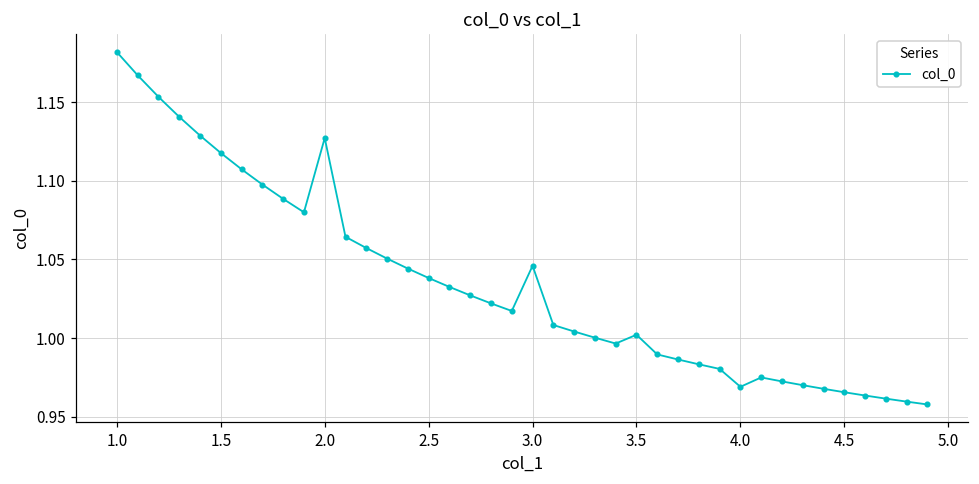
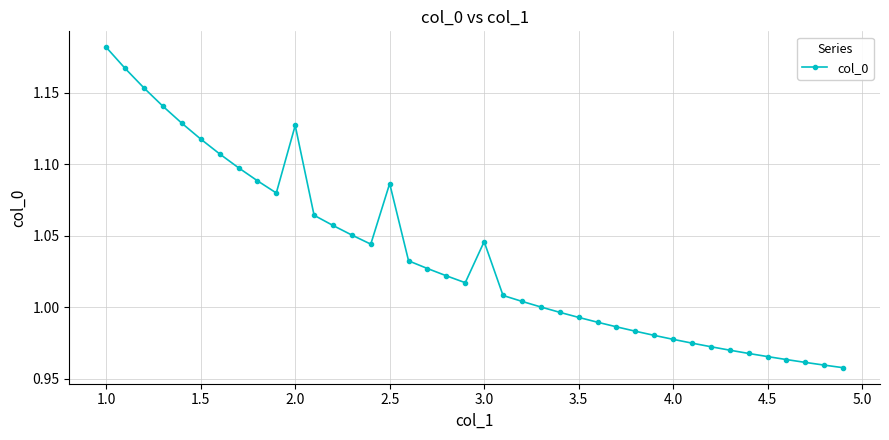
2.5: 1.038 -> 1.087
3.5: 1.002 -> 0.993
4.0: 0.969 -> 0.978
